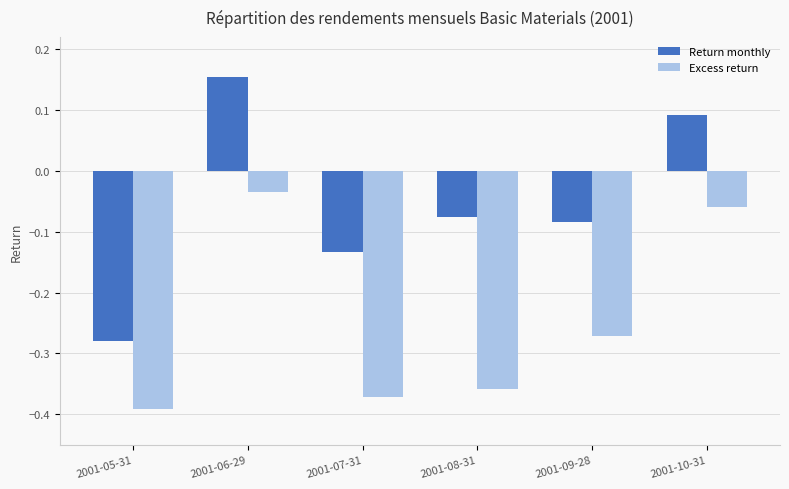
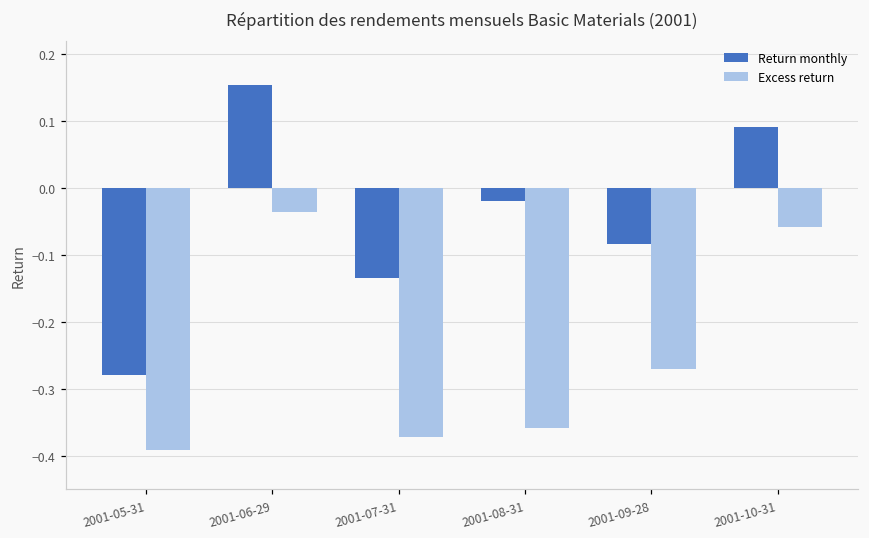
Return monthly, 2001-08-31: -0.08 -> -0.02
